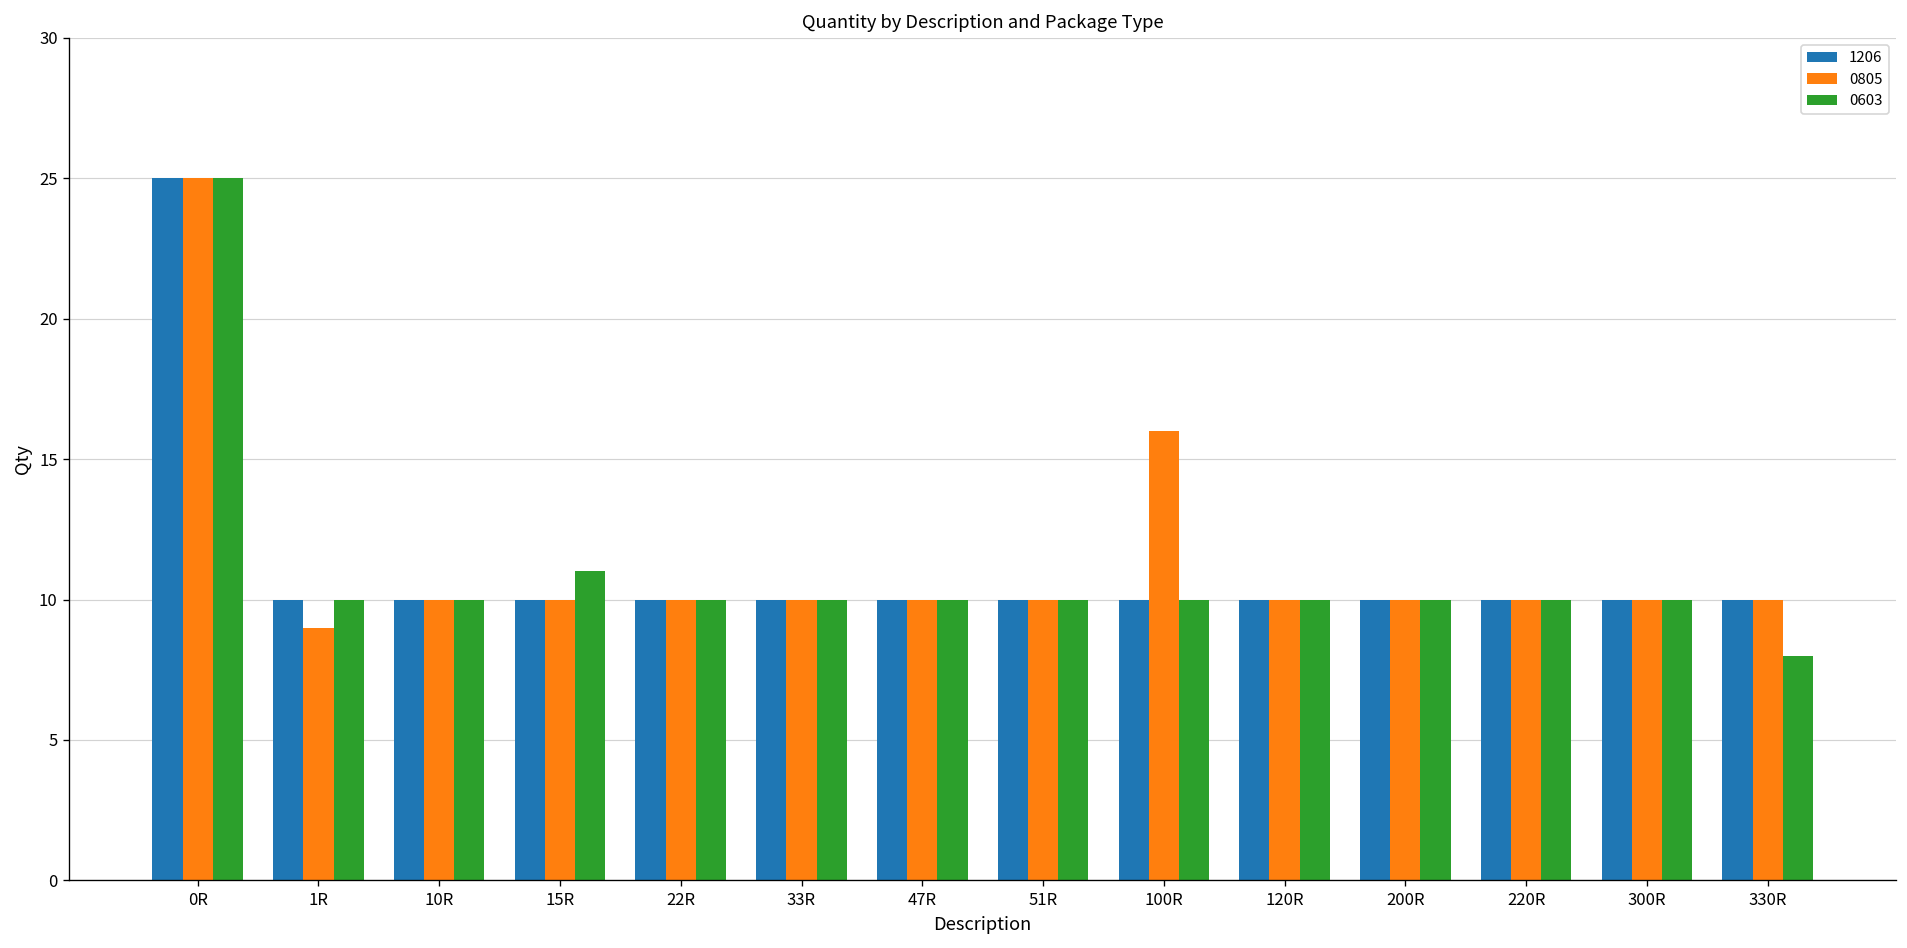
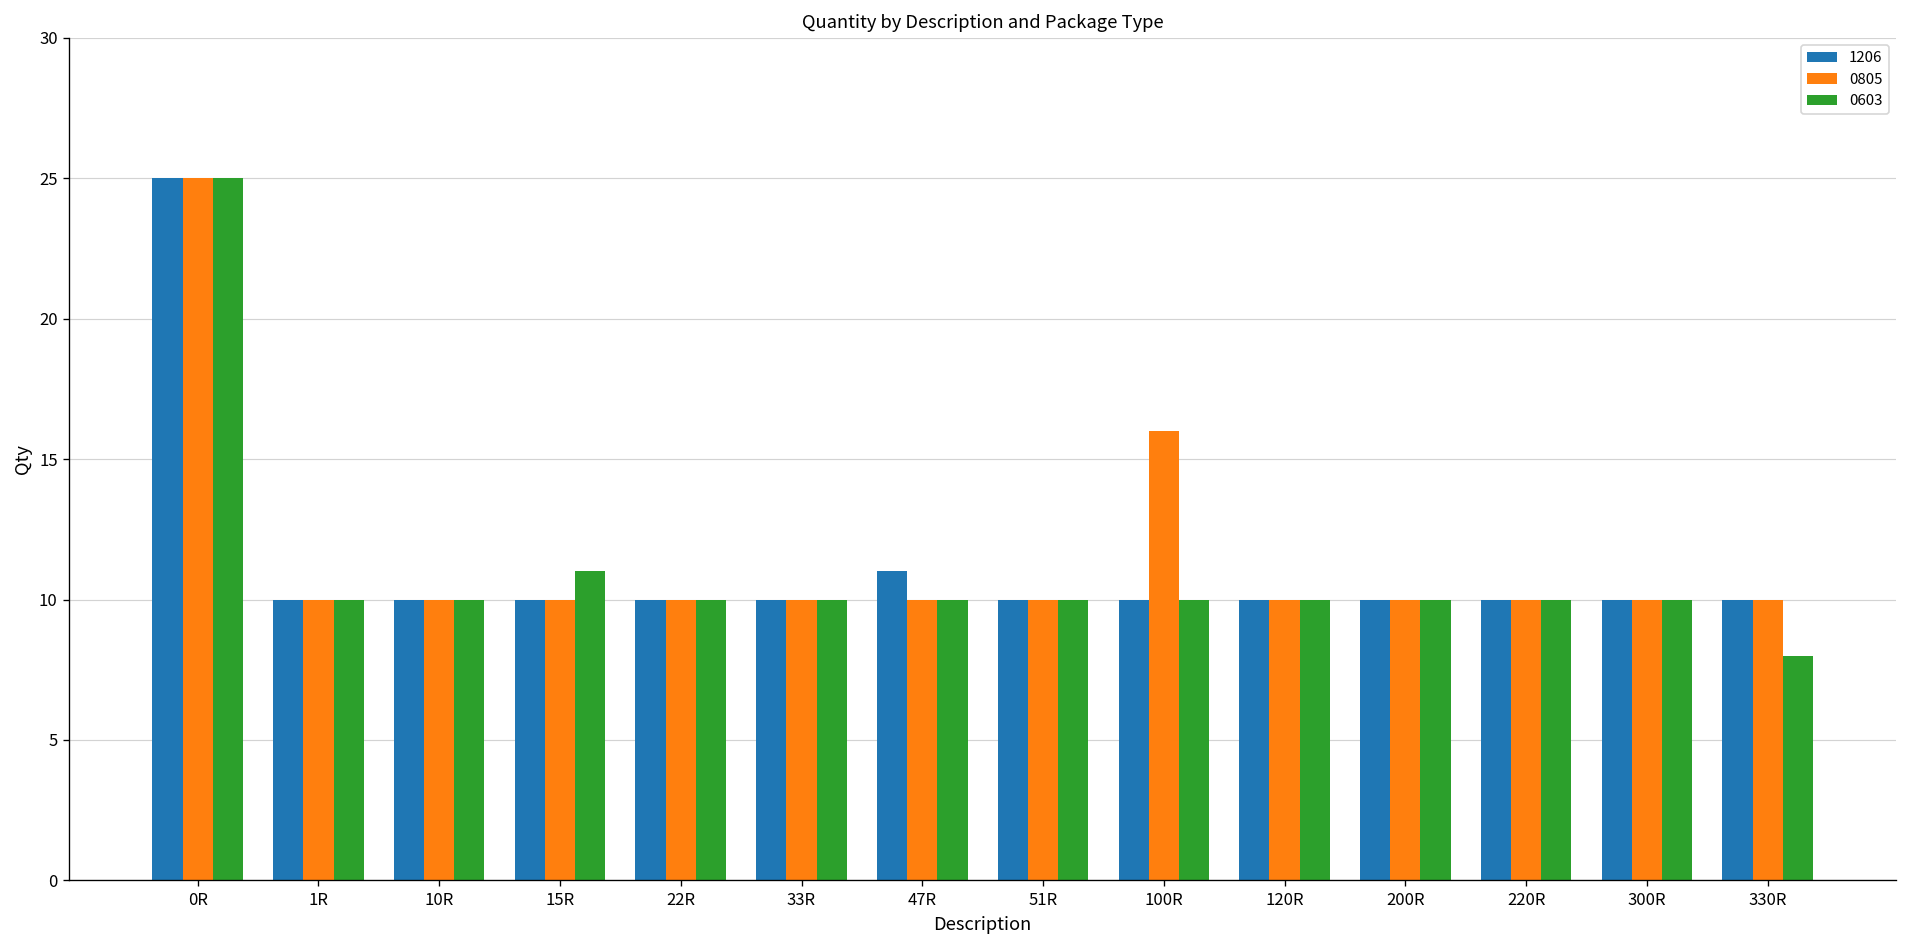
0805, 1R: 9 -> 10
1206, 47R: 10 -> 11
